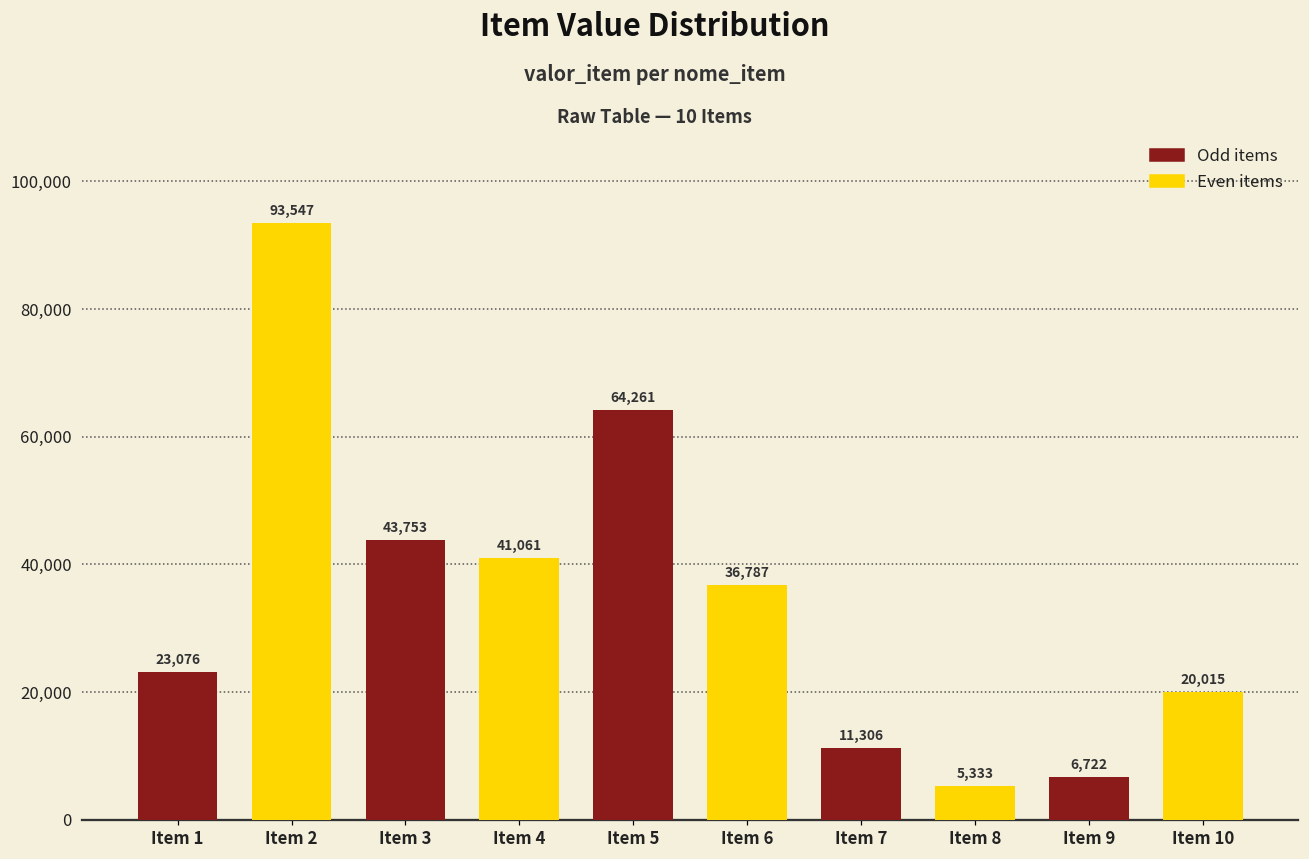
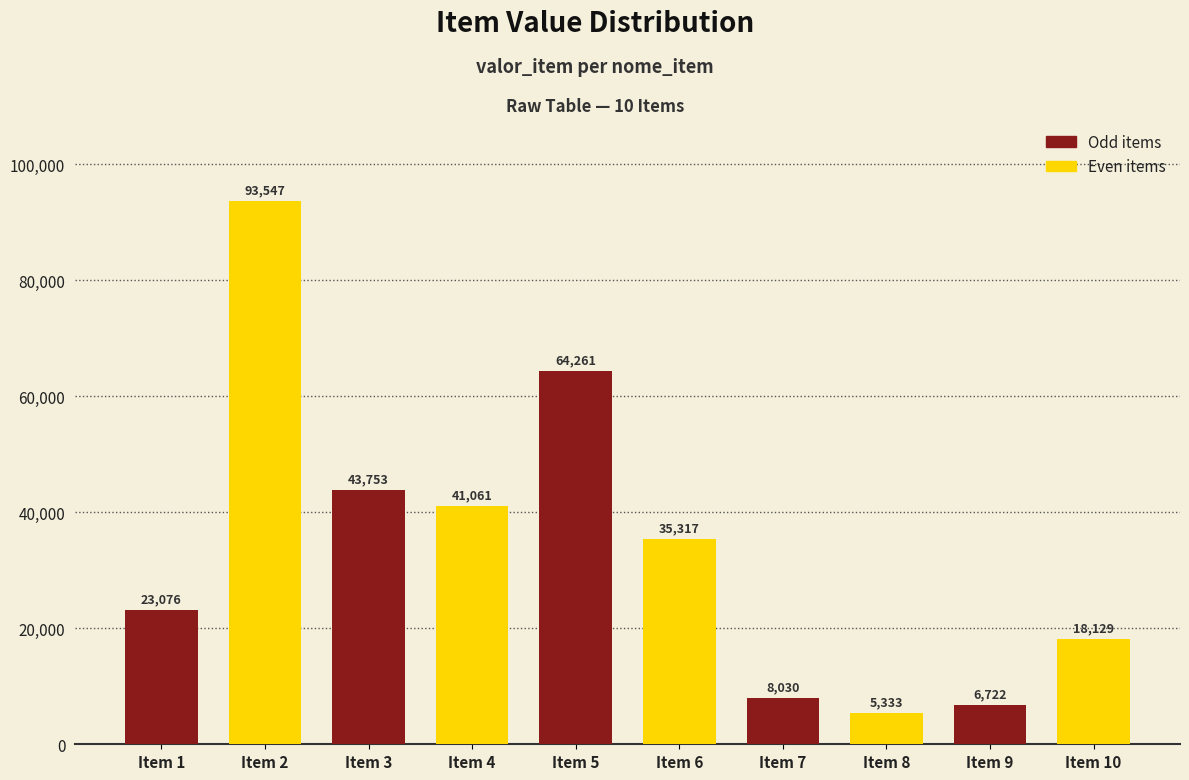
Item 6: 36,787 -> 35,317
Item 7: 11,306 -> 8,030
Item 10: 20,015 -> 18,129
